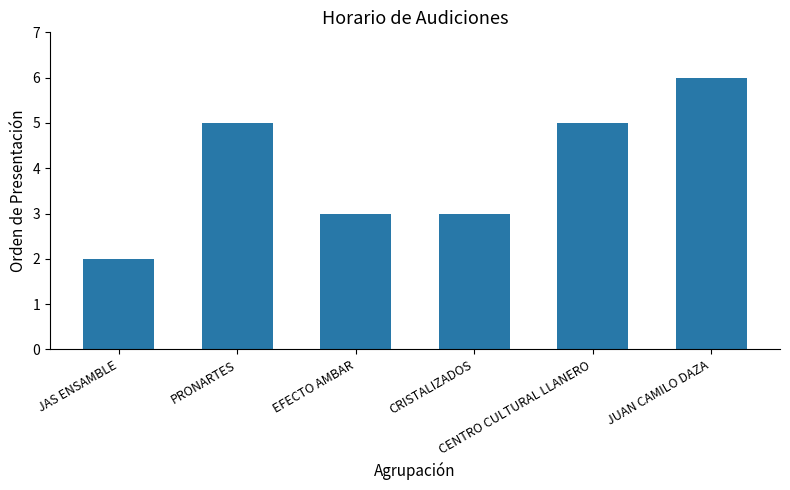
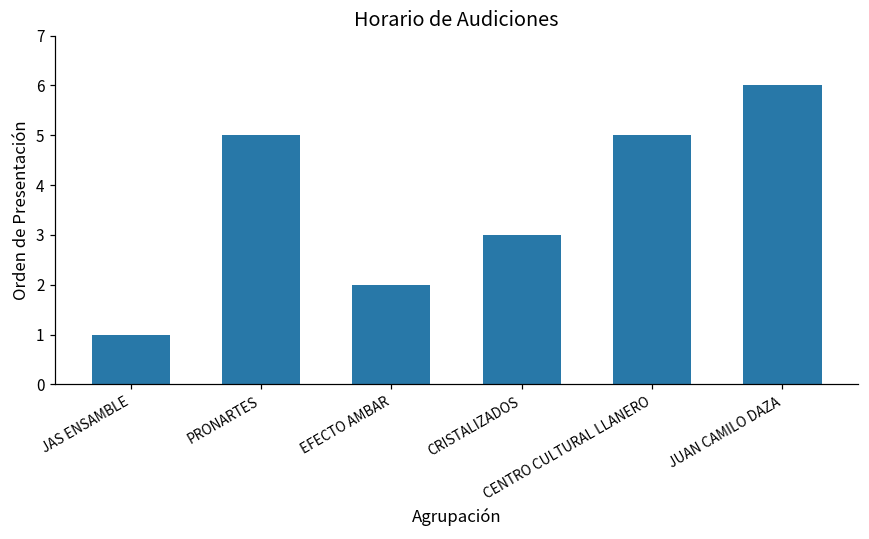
JAS ENSAMBLE: 2 -> 1
EFECTO AMBAR: 3 -> 2
